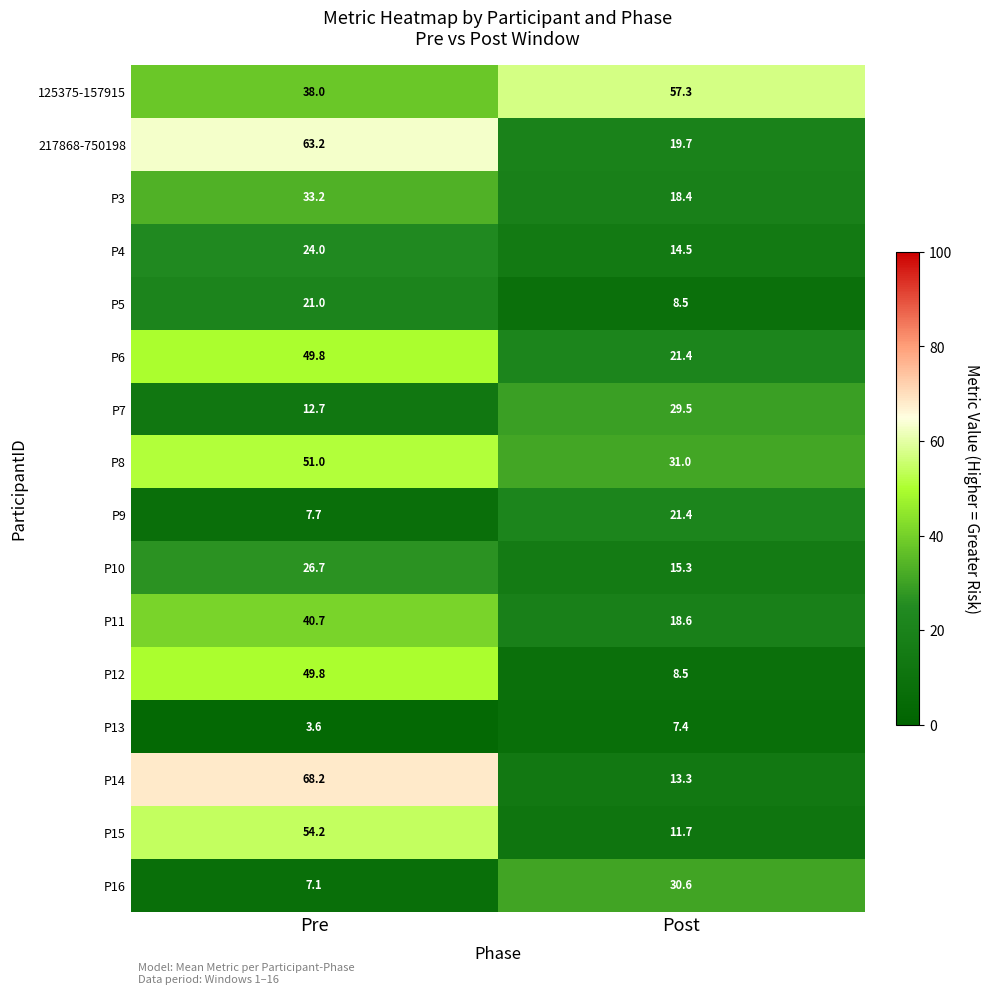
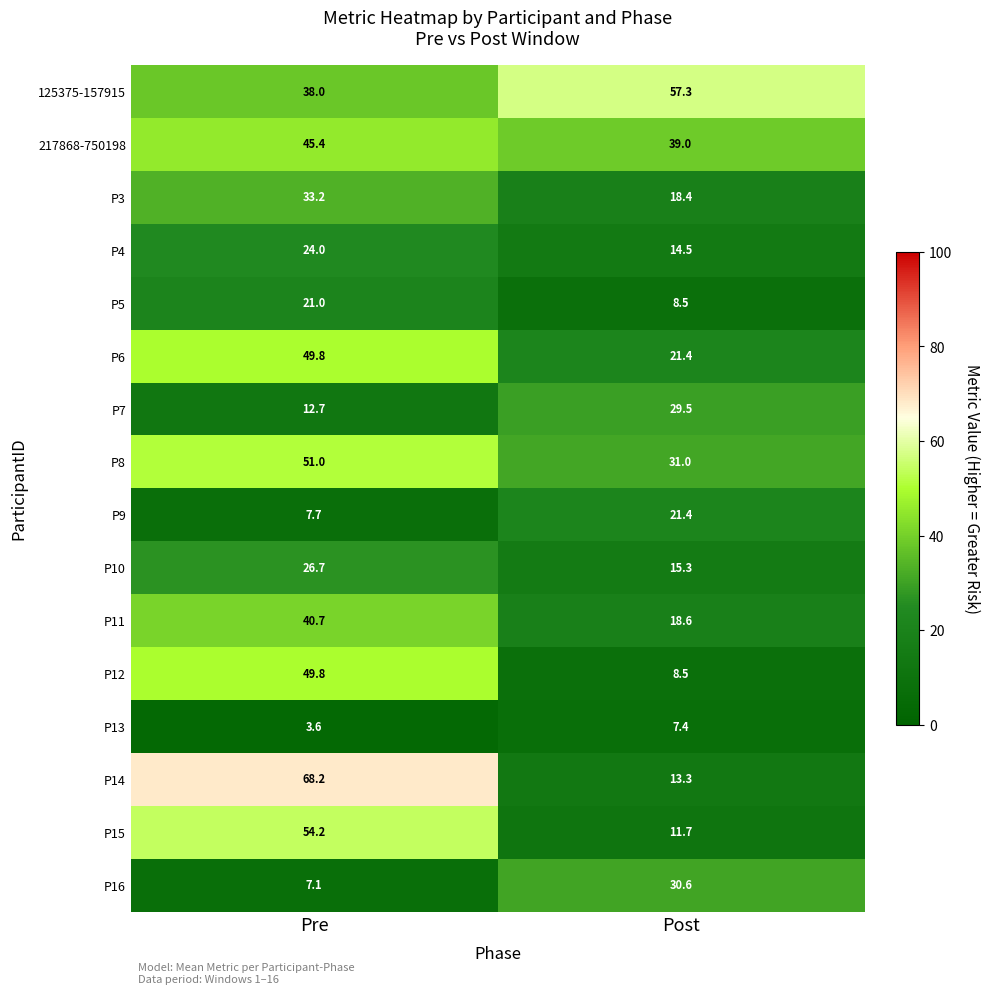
217868-750198, Pre: 63.2 -> 45.4
217868-750198, Post: 19.7 -> 39.0
